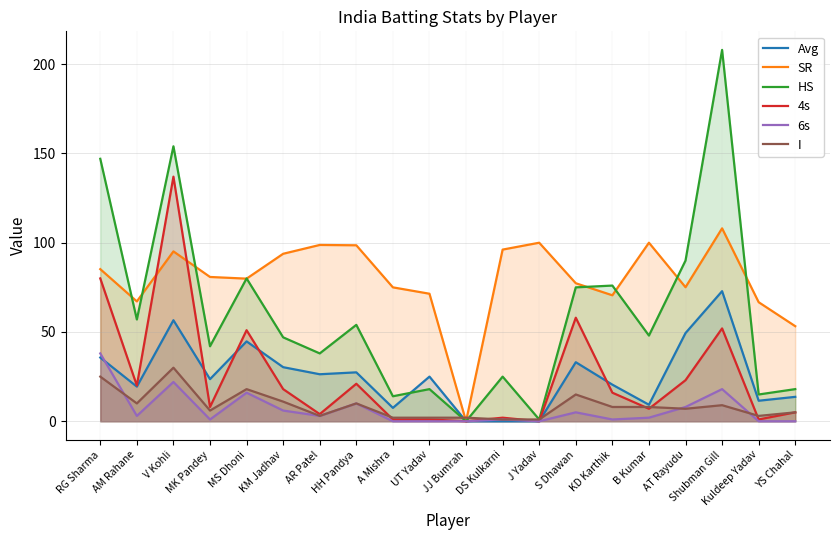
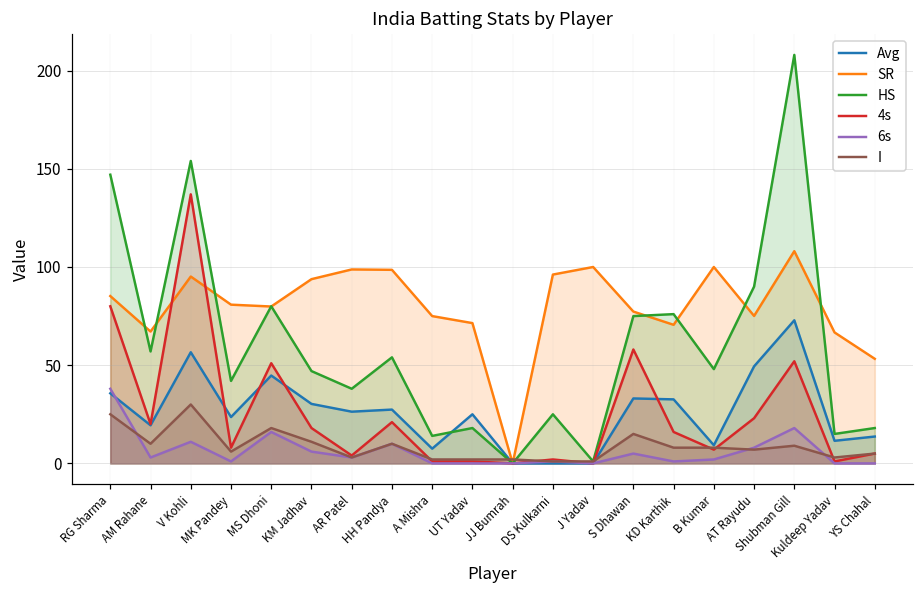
6s, V Kohli: 22 -> 11
Avg, KD Karthik: 21 -> 33
